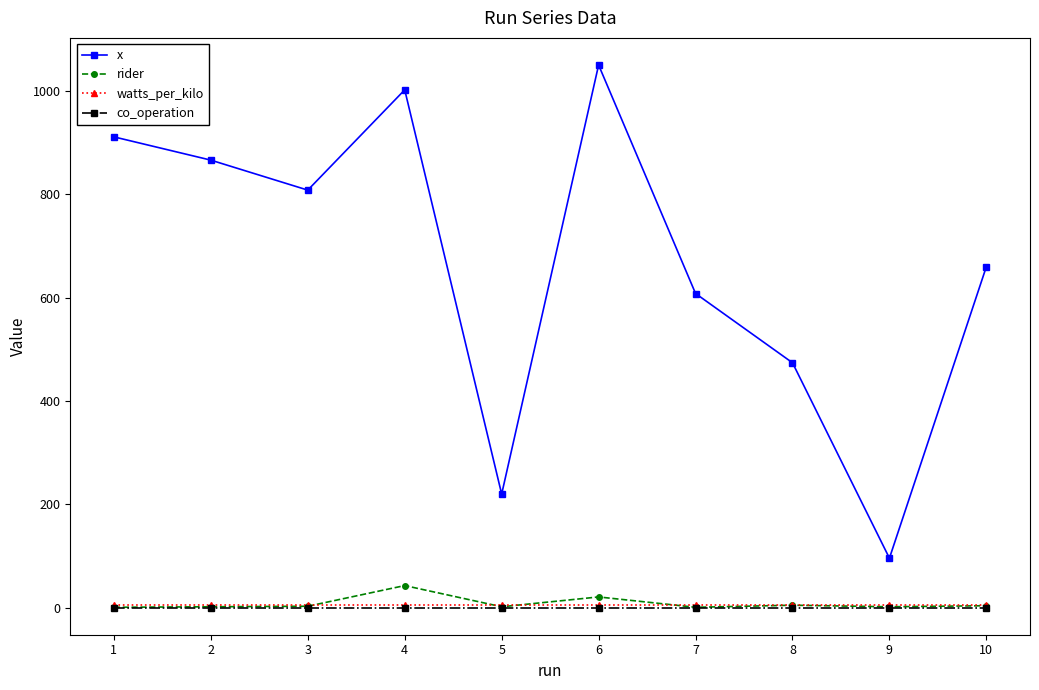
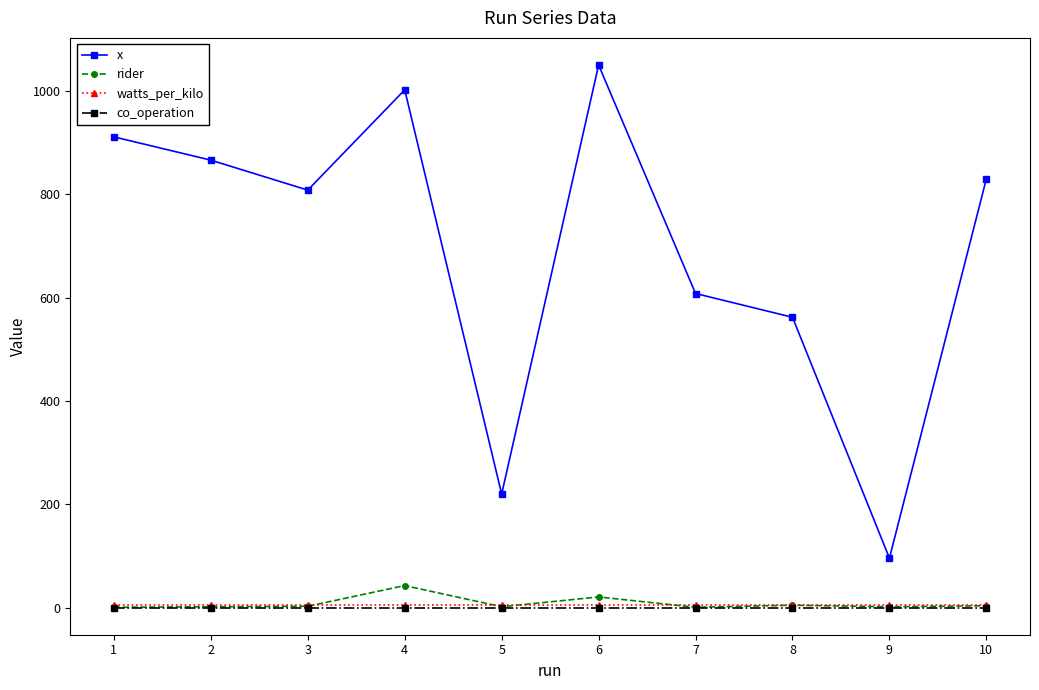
x, 8: 470 -> 560
x, 10: 660 -> 830
